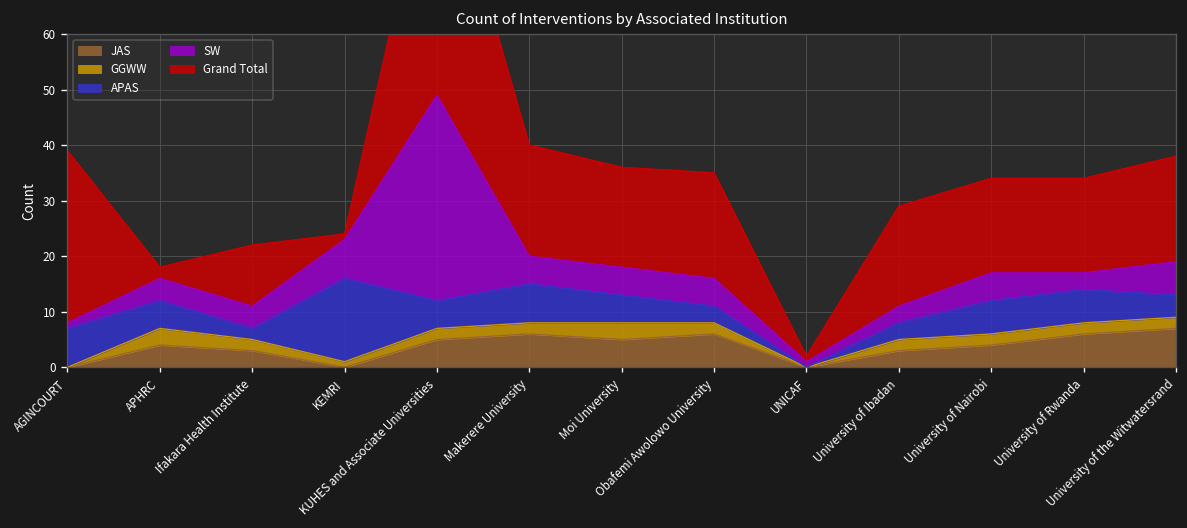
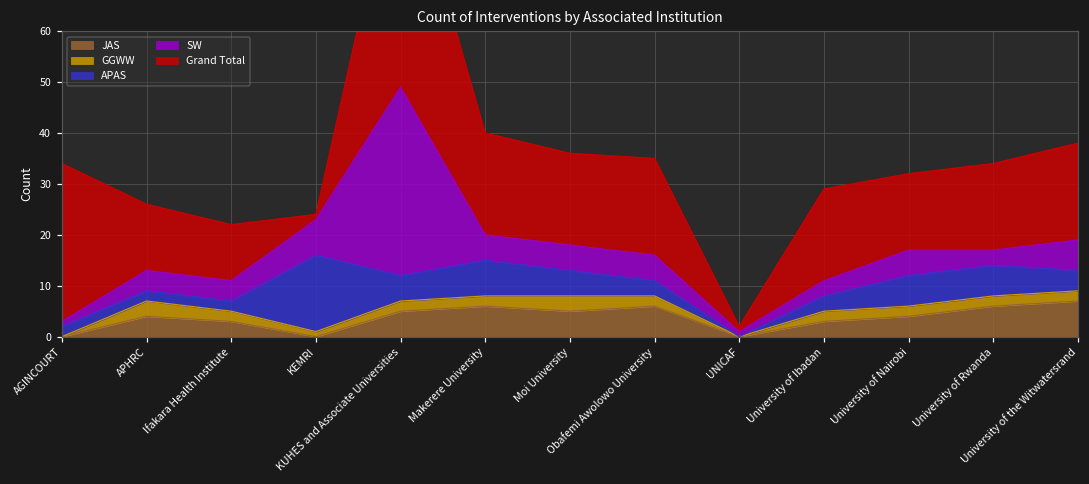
APAS, AGINCOURT: 7 -> 2
APAS, APHRC: 5 -> 2
Grand Total, APHRC: 2 -> 13
Grand Total, University of Nairobi: 17 -> 15
